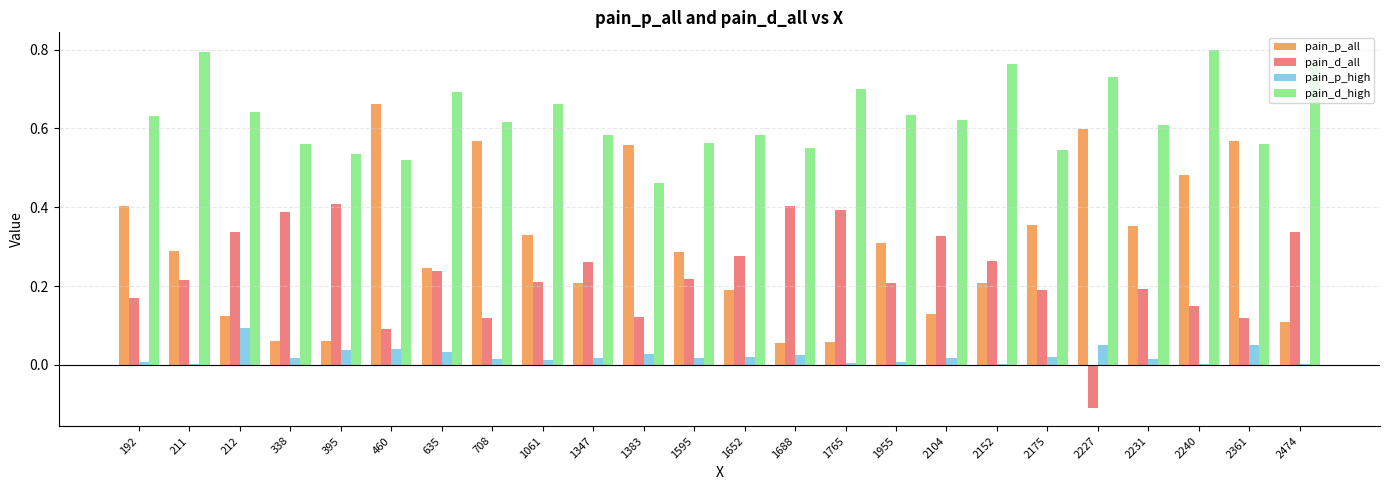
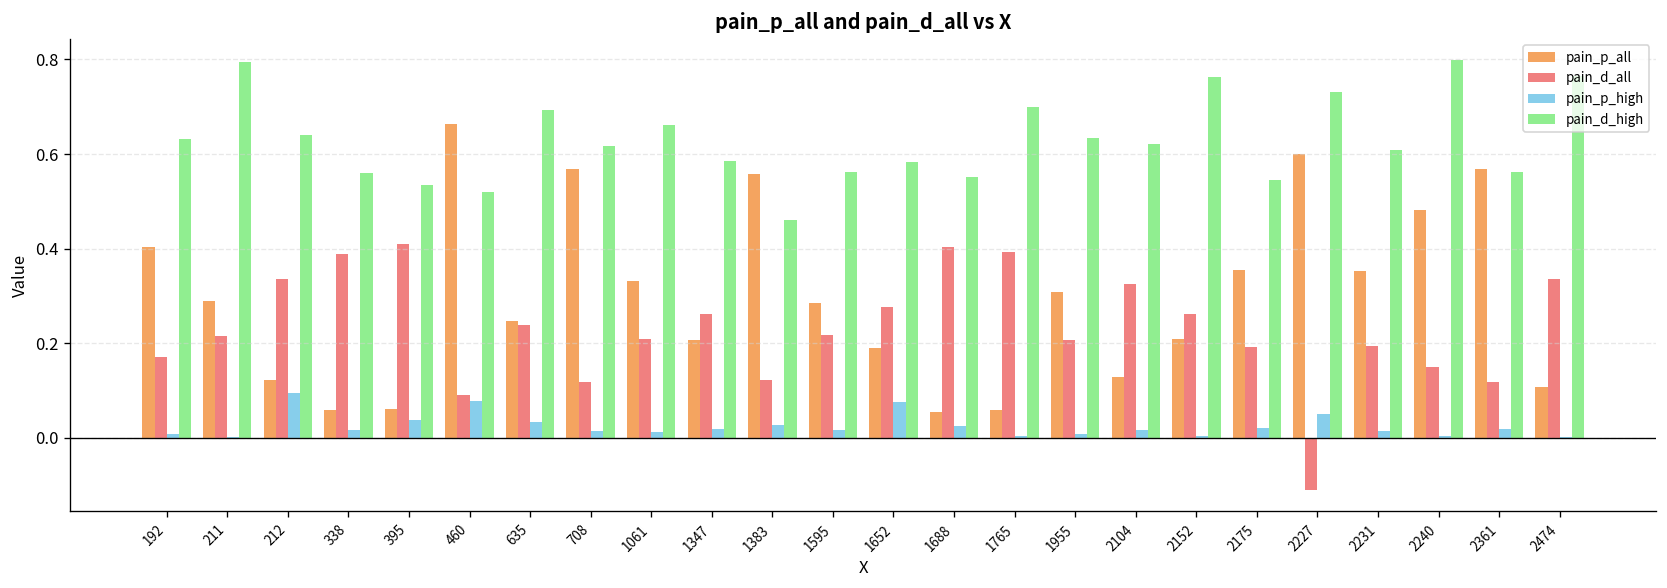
pain_p_high, 460: 0.04 -> 0.08
pain_p_high, 1652: 0.02 -> 0.08
pain_p_high, 2361: 0.05 -> 0.02
